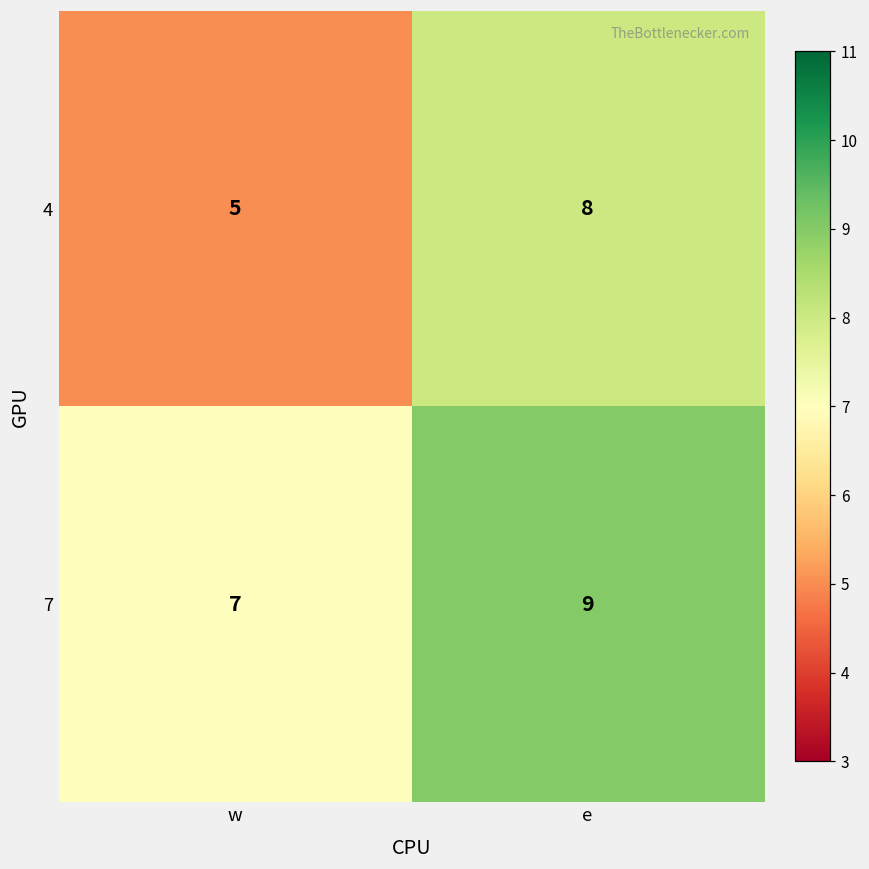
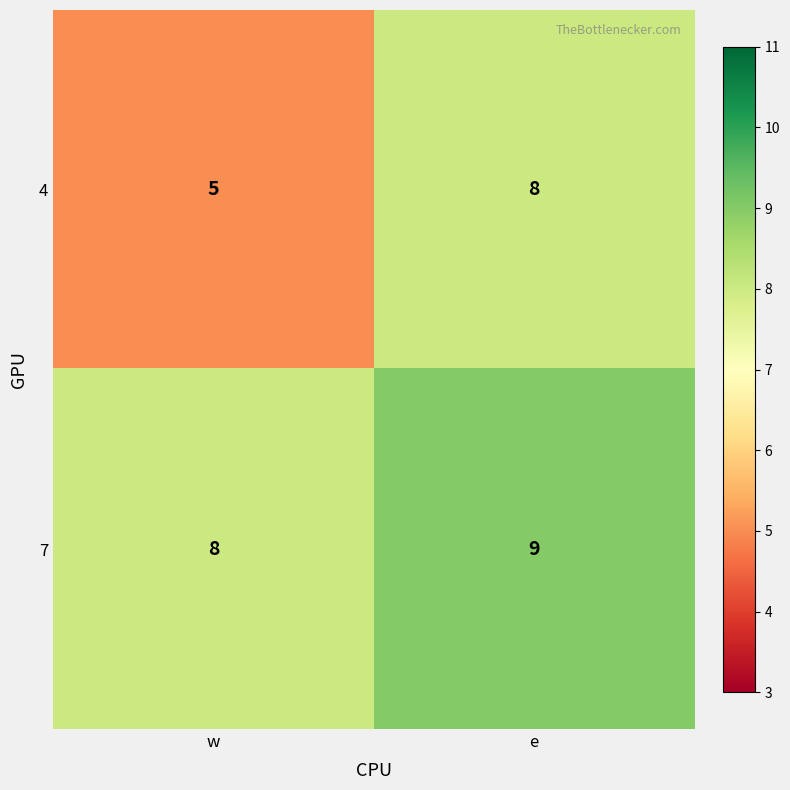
7, w: 7 -> 8
